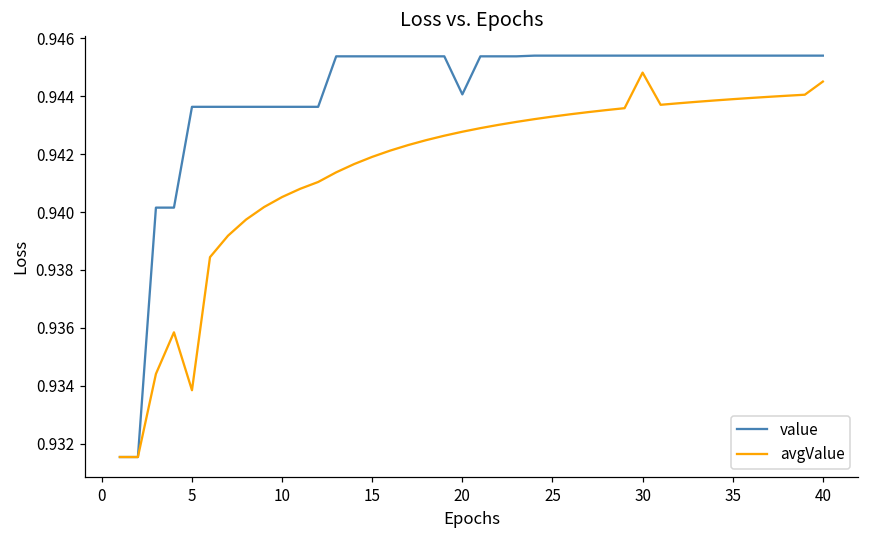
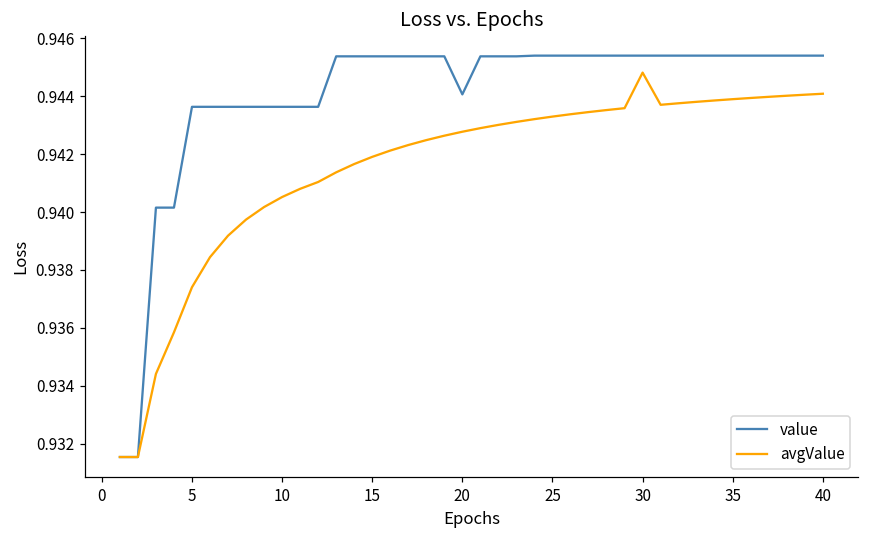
avgValue, 5: 0.9338 -> 0.9374
avgValue, 40: 0.9445 -> 0.9441
